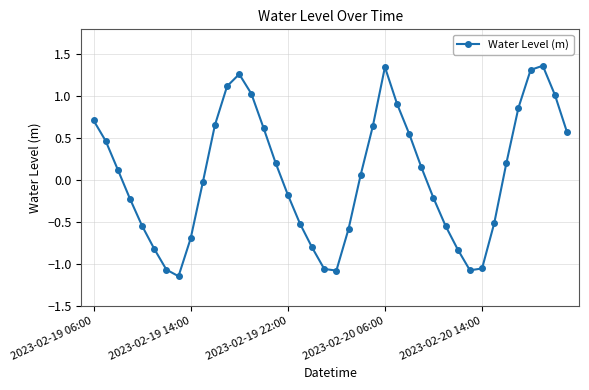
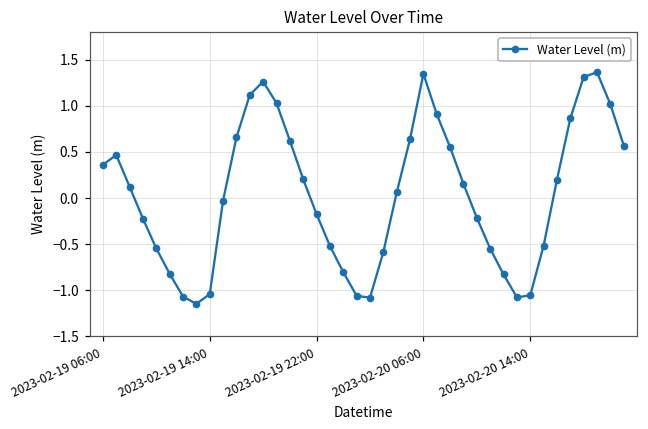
2023-02-19 06:00: 0.7 -> 0.4
2023-02-19 14:00: -0.7 -> -1.0
